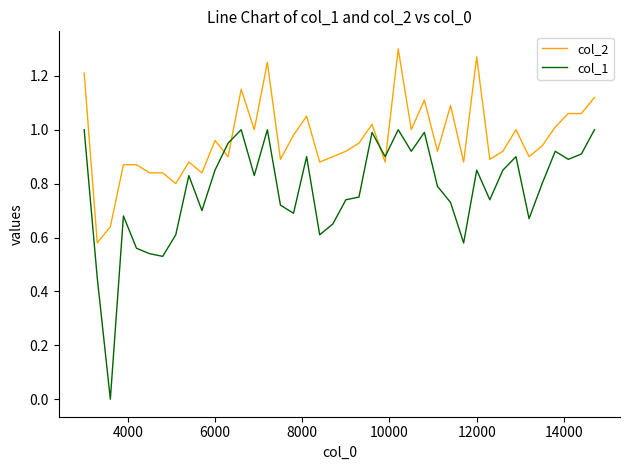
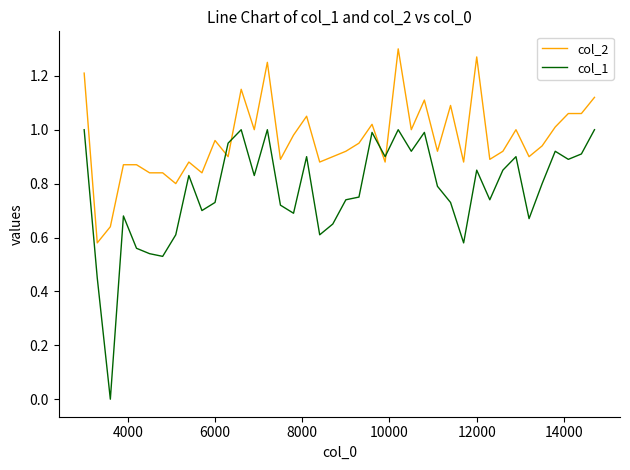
col_1, 6000: 0.85 -> 0.73
